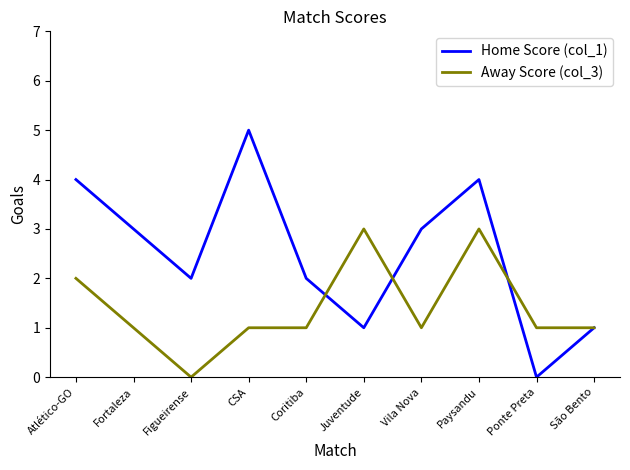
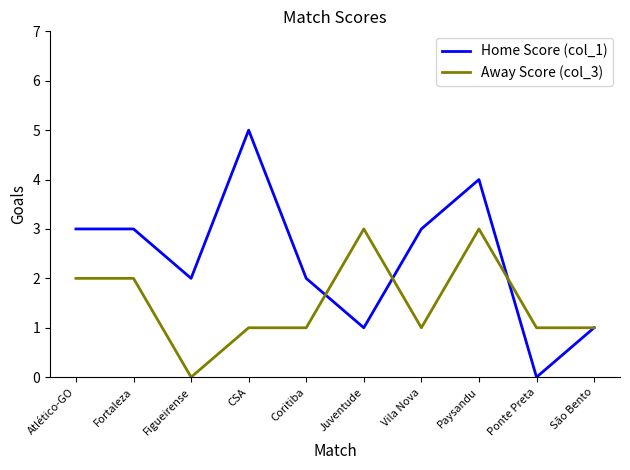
Home Score (col_1), Atlético-GO: 4 -> 3
Away Score (col_3), Fortaleza: 1 -> 2
